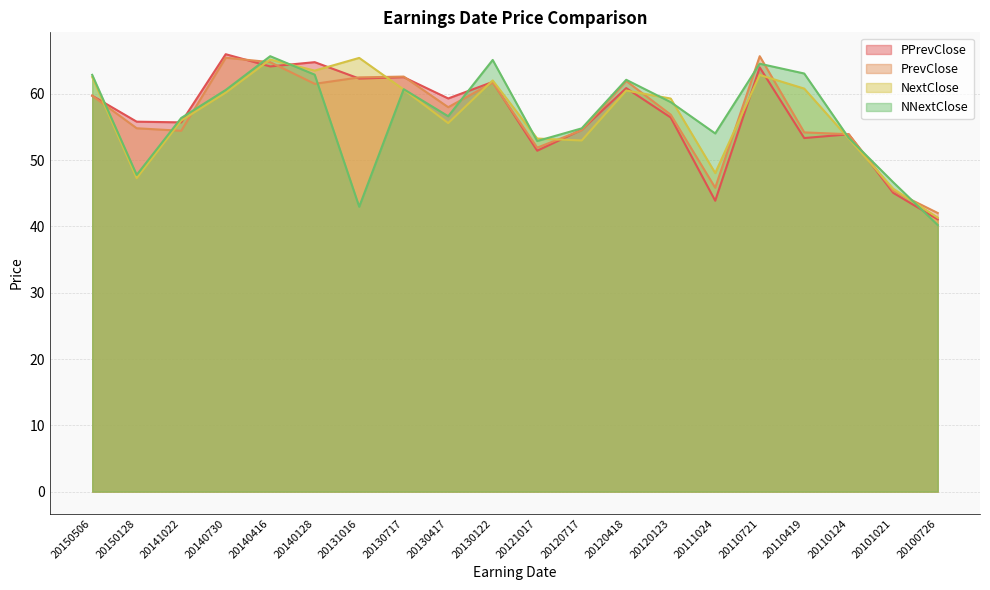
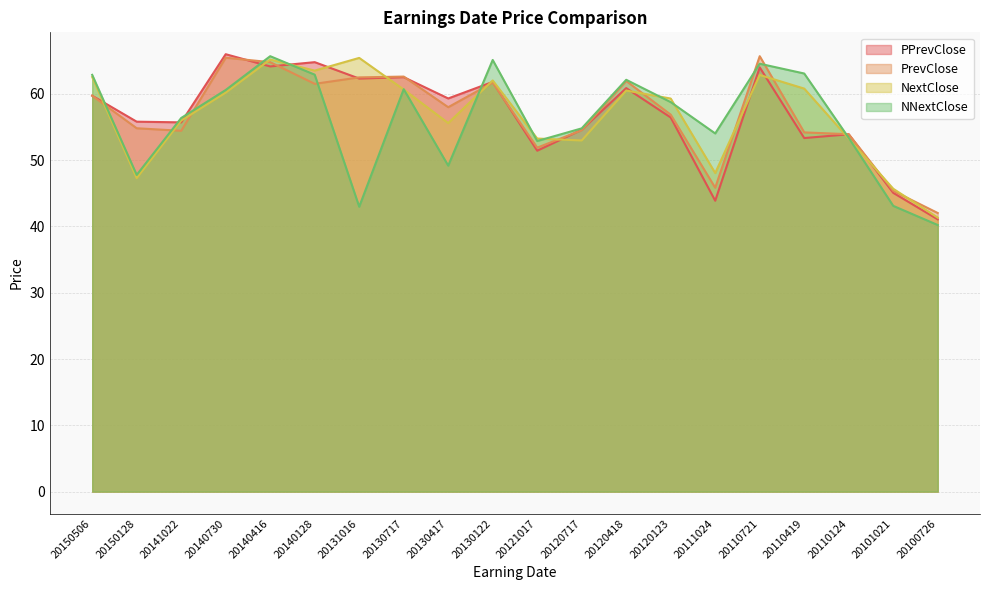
NNextClose, 20130417: 57 -> 49
NNextClose, 20101021: 47 -> 43
